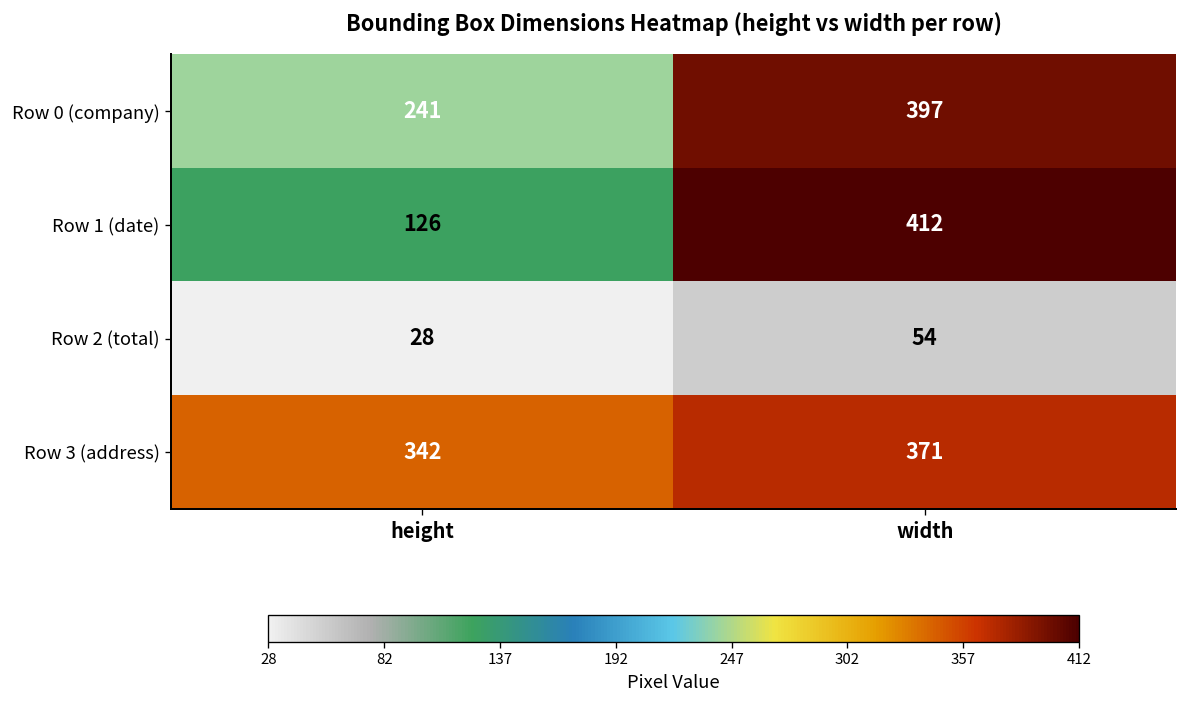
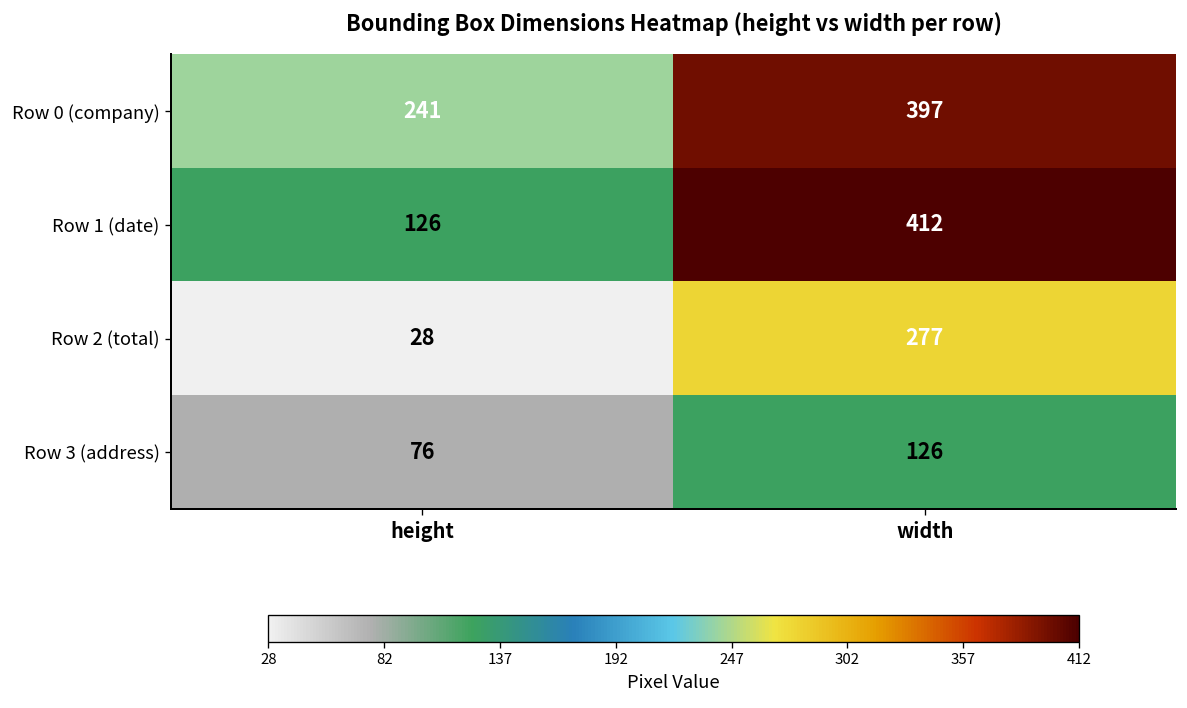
Row 2 (total), width: 54 -> 277
Row 3 (address), height: 342 -> 76
Row 3 (address), width: 371 -> 126
